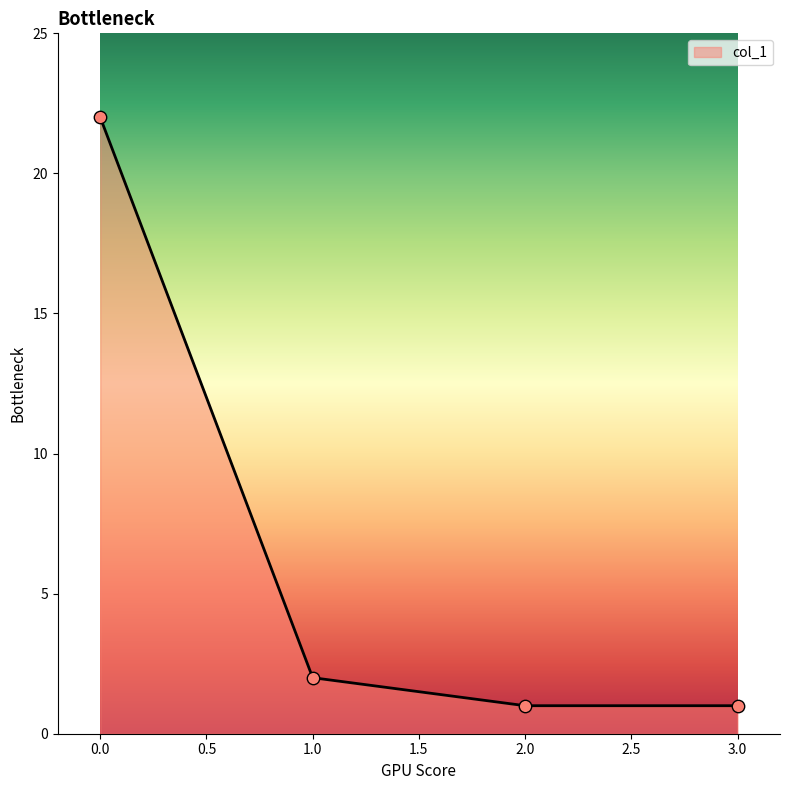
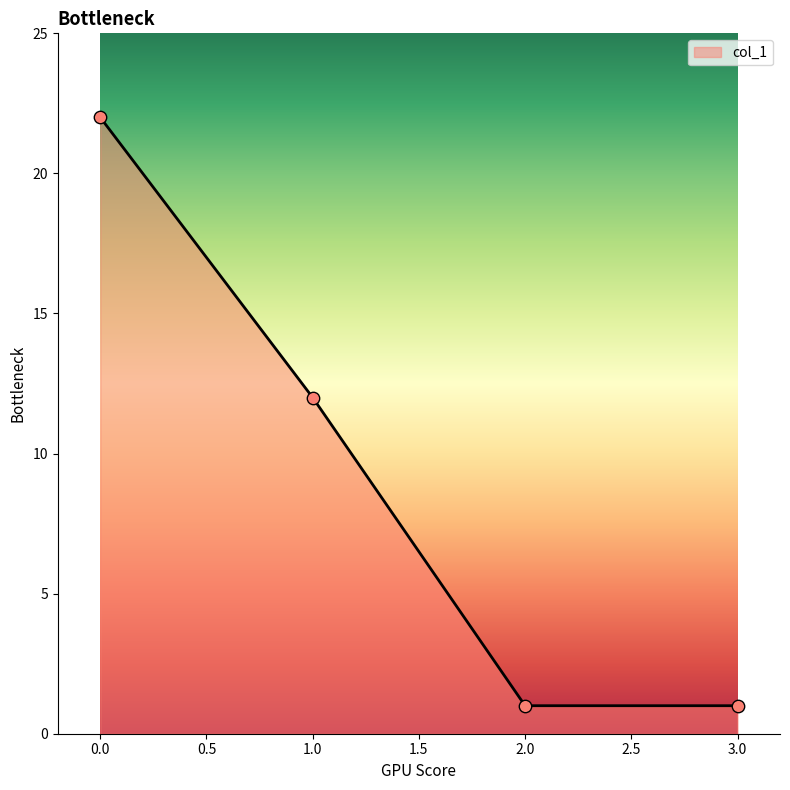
1.0: 2 -> 12
